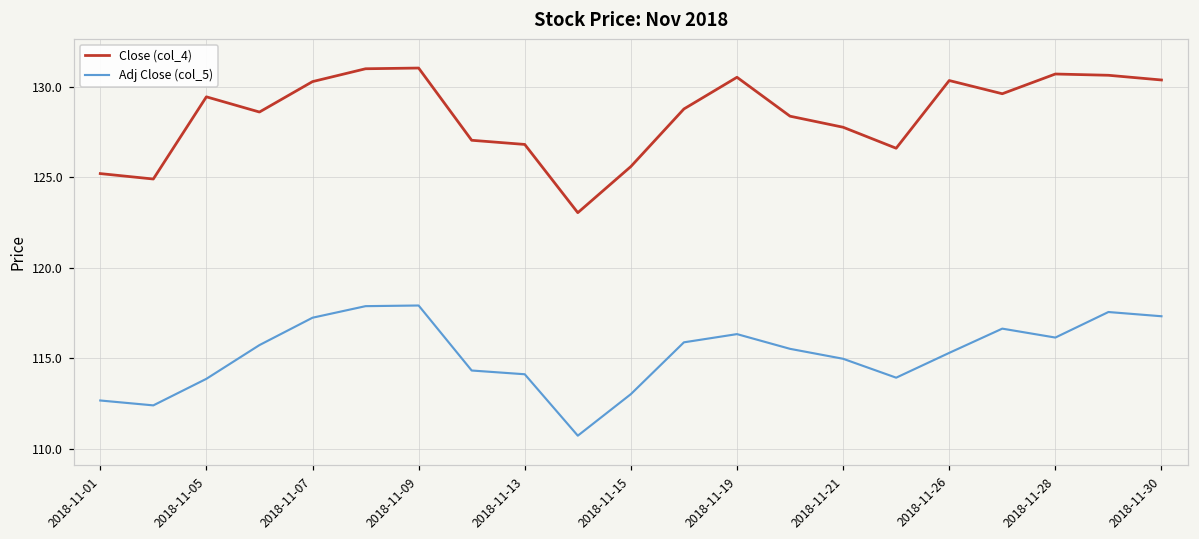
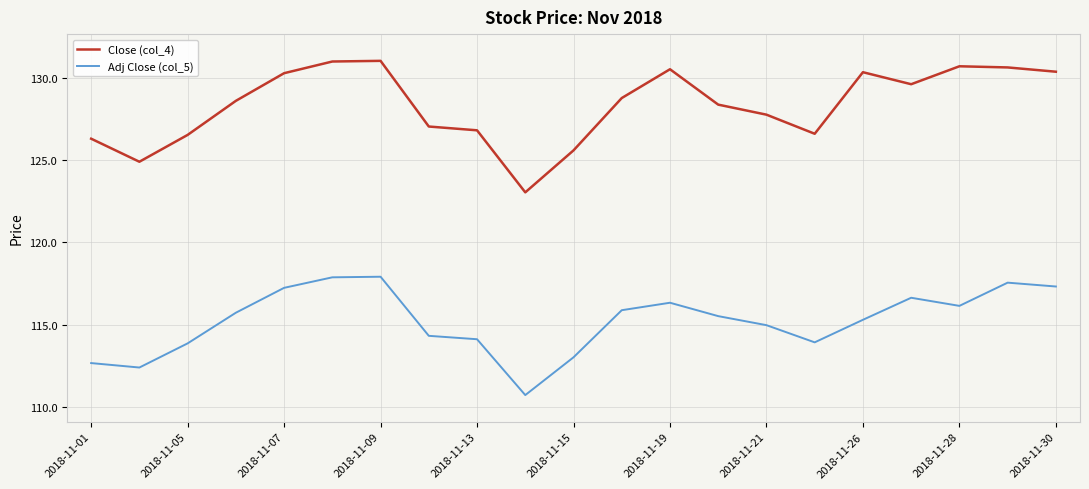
Close (col_4), 2018-11-01: 125.2 -> 126.3
Close (col_4), 2018-11-05: 129.4 -> 126.5
